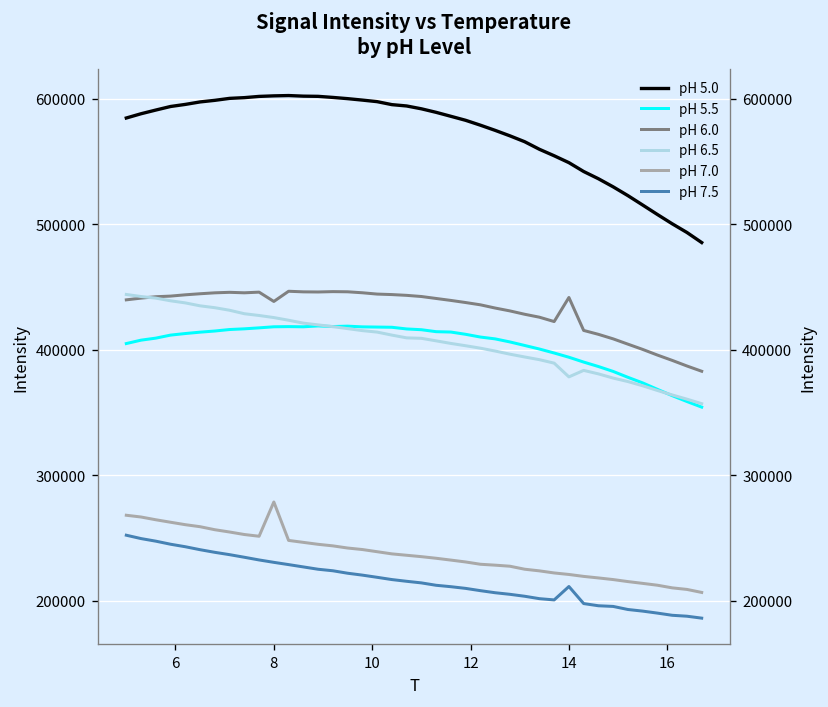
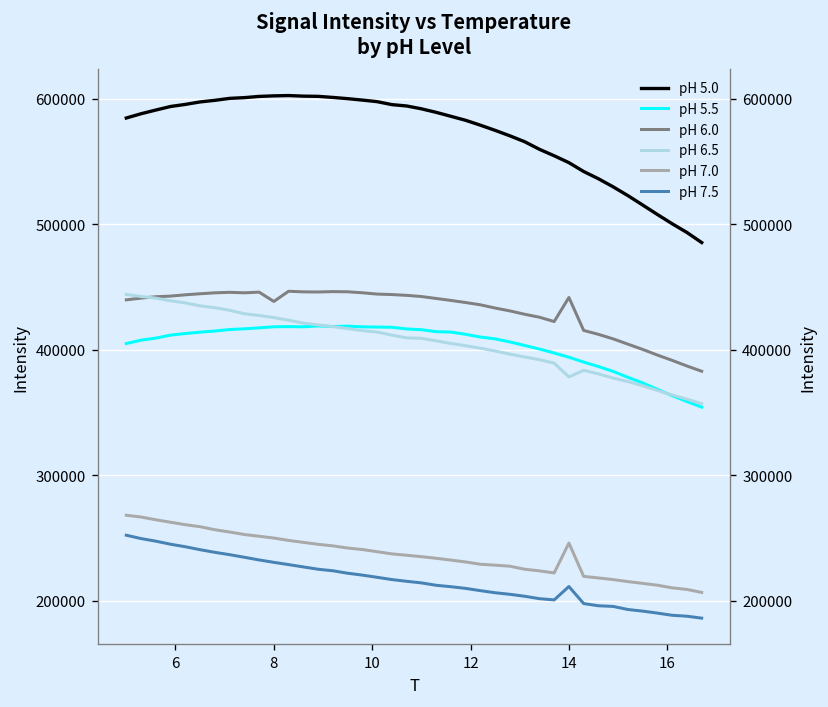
pH 7.0, 8: 279000 -> 250000
pH 7.0, 14: 221000 -> 246000
